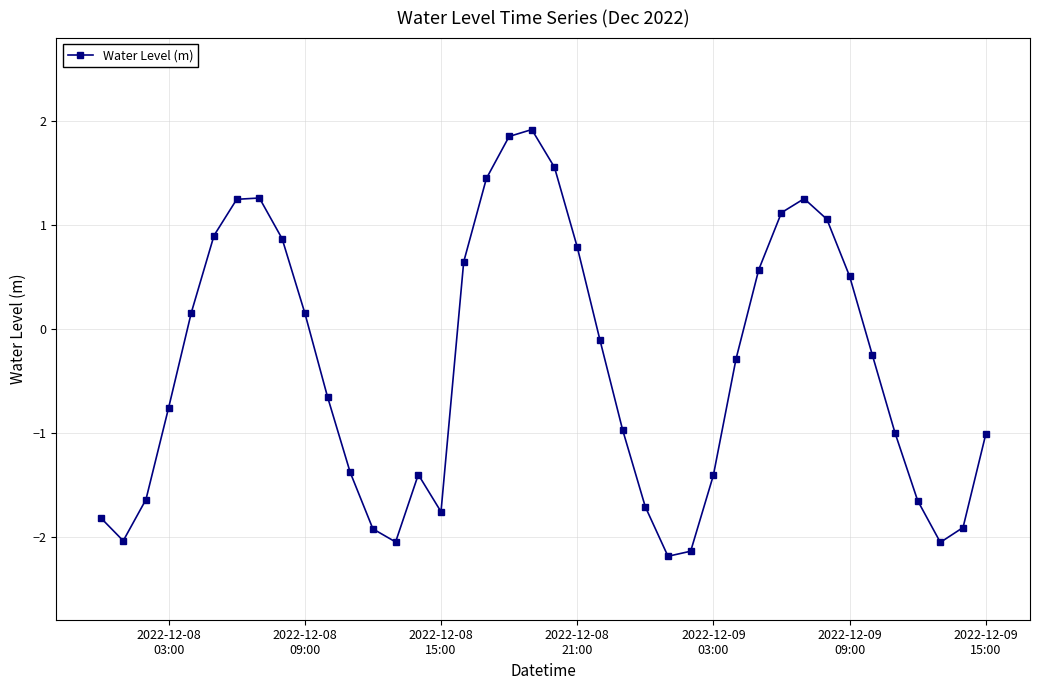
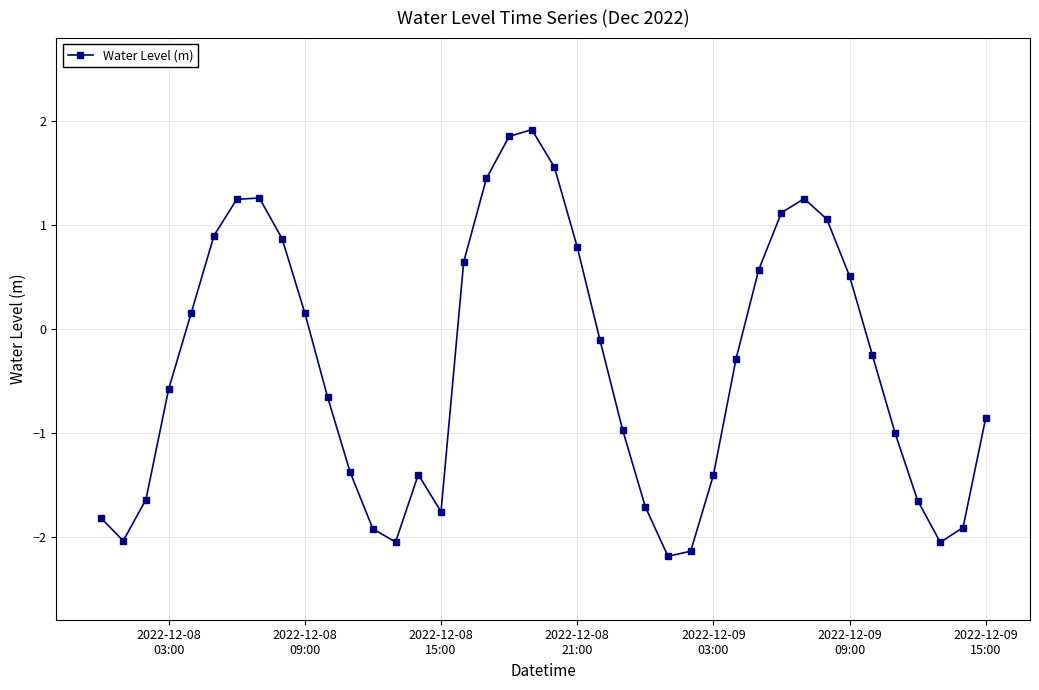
2022-12-08 03:00: -0.76 -> -0.58
2022-12-09 15:00: -1.02 -> -0.86
